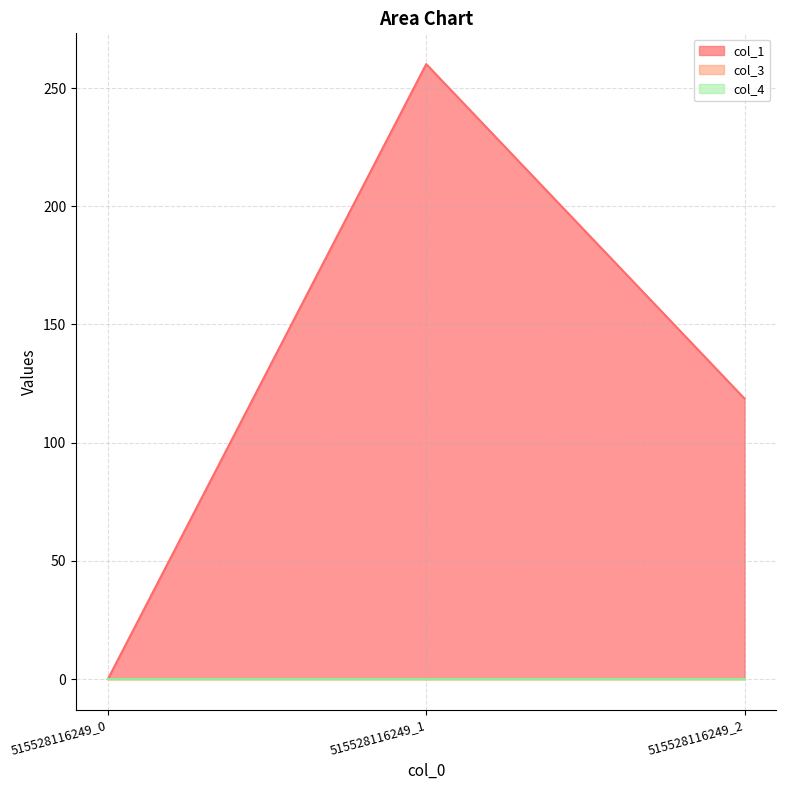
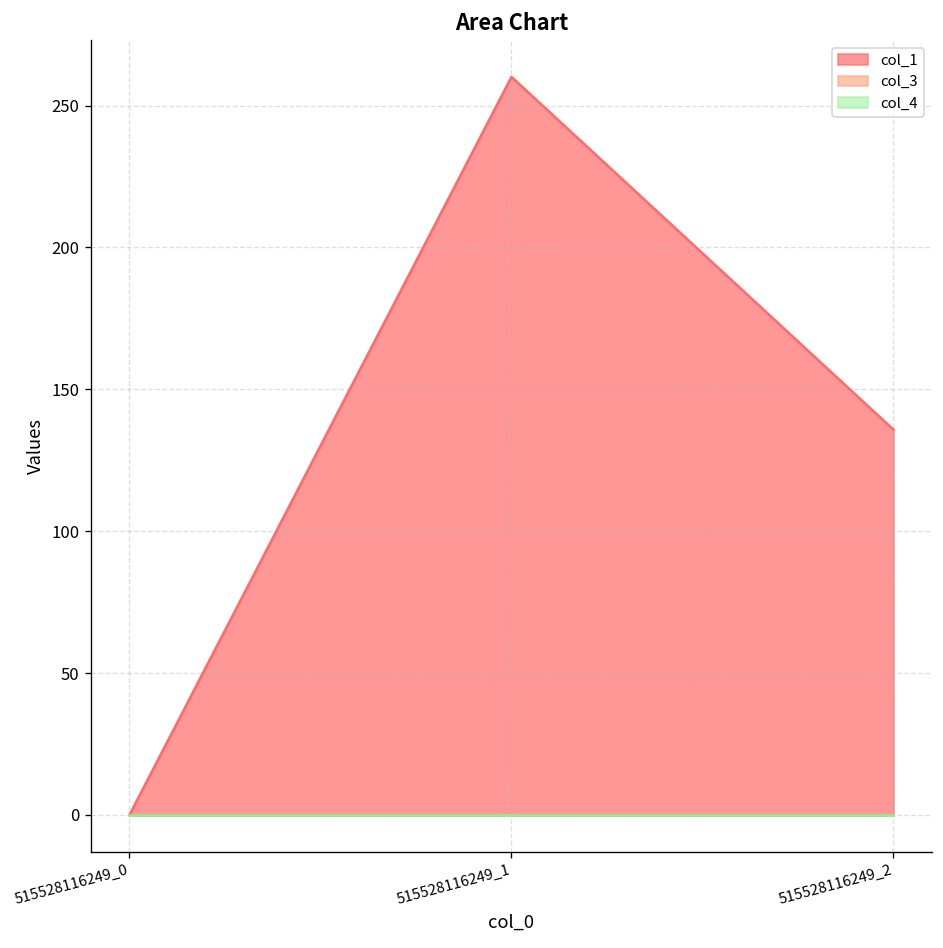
col_1, 515528116249_2: 119 -> 136
